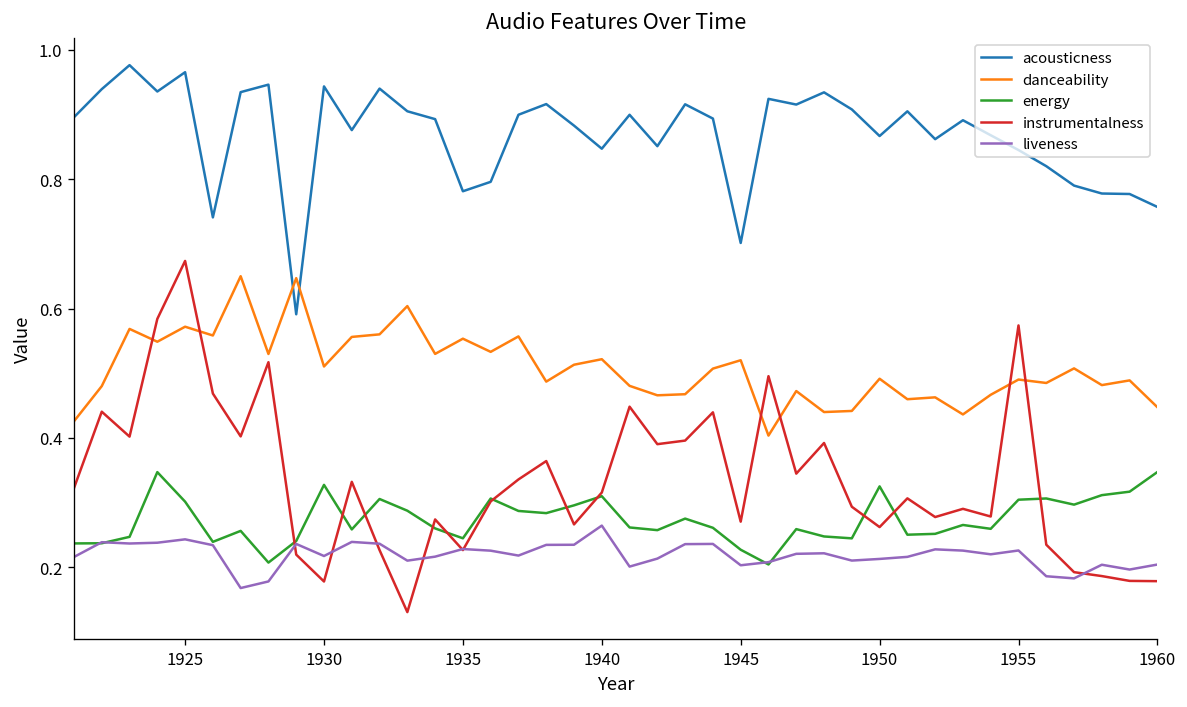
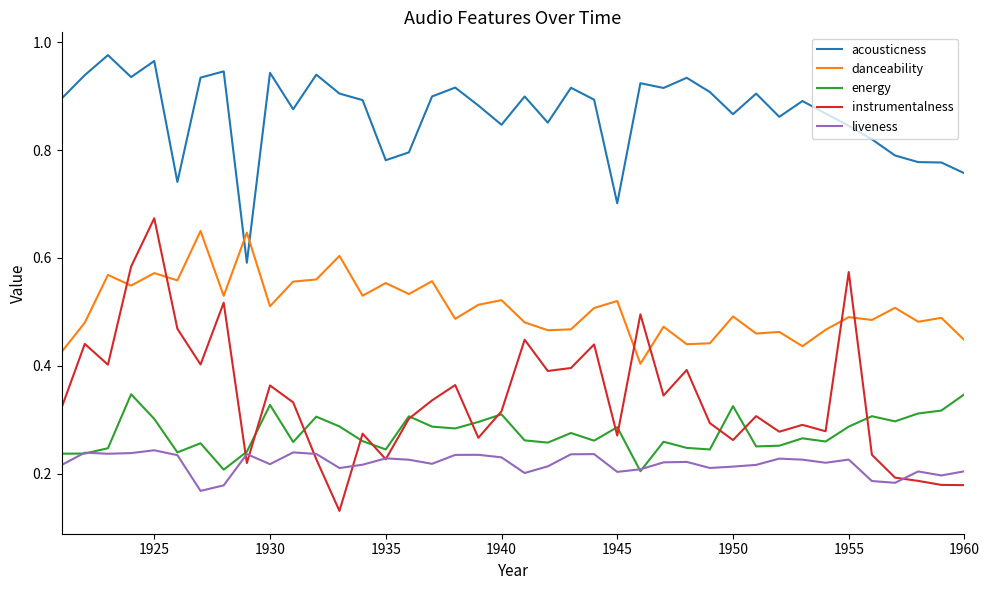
instrumentalness, 1930: 0.18 -> 0.36
liveness, 1940: 0.26 -> 0.23
energy, 1945: 0.23 -> 0.29
energy, 1955: 0.30 -> 0.29
